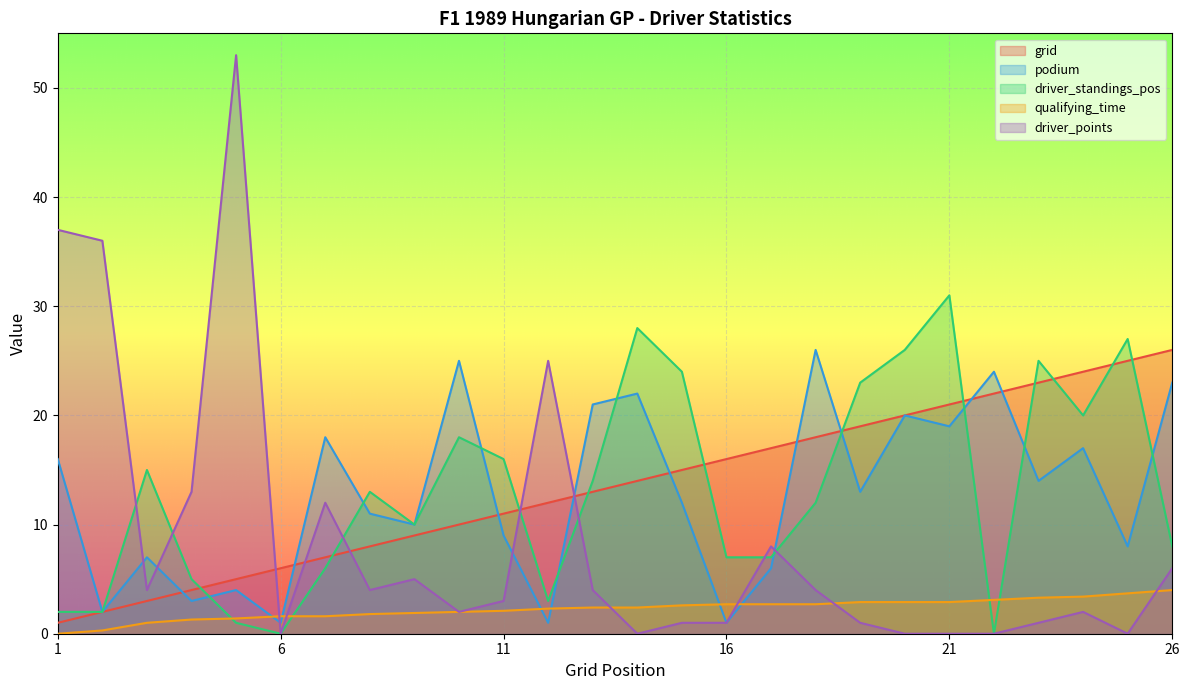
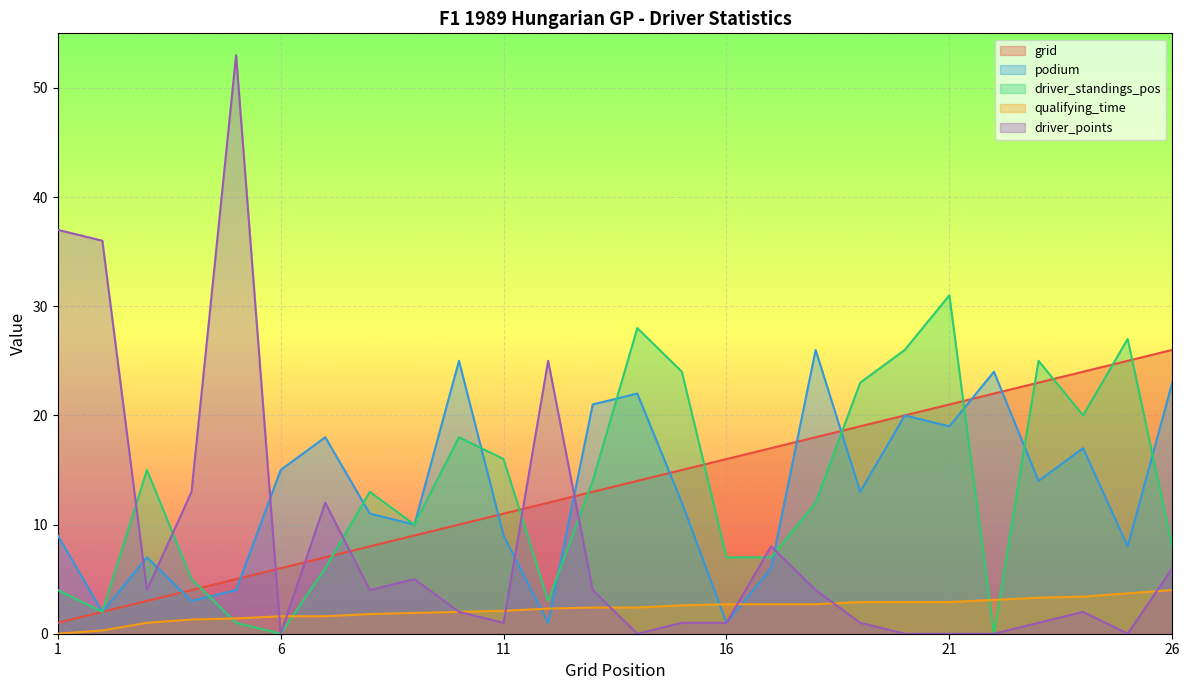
podium, 1: 16 -> 9
driver_standings_pos, 1: 2 -> 4
podium, 6: 1 -> 15
driver_points, 11: 3 -> 1
